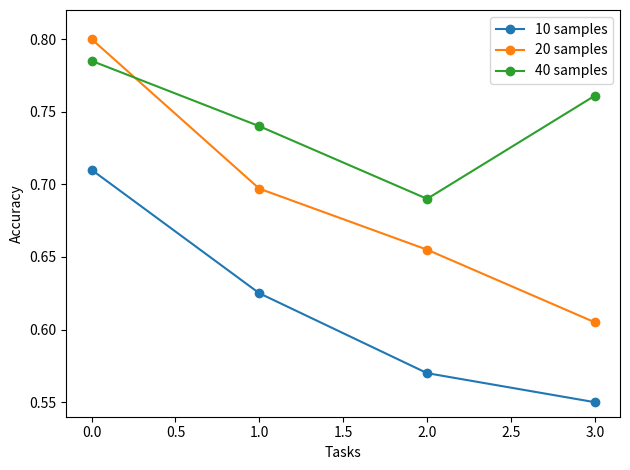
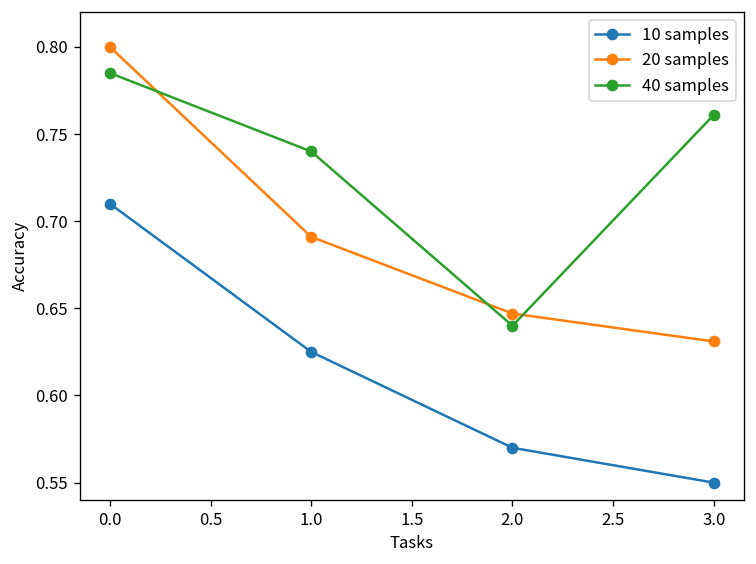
20 samples, 1.0: 0.697 -> 0.691
20 samples, 2.0: 0.655 -> 0.647
40 samples, 2.0: 0.69 -> 0.64
20 samples, 3.0: 0.605 -> 0.631
